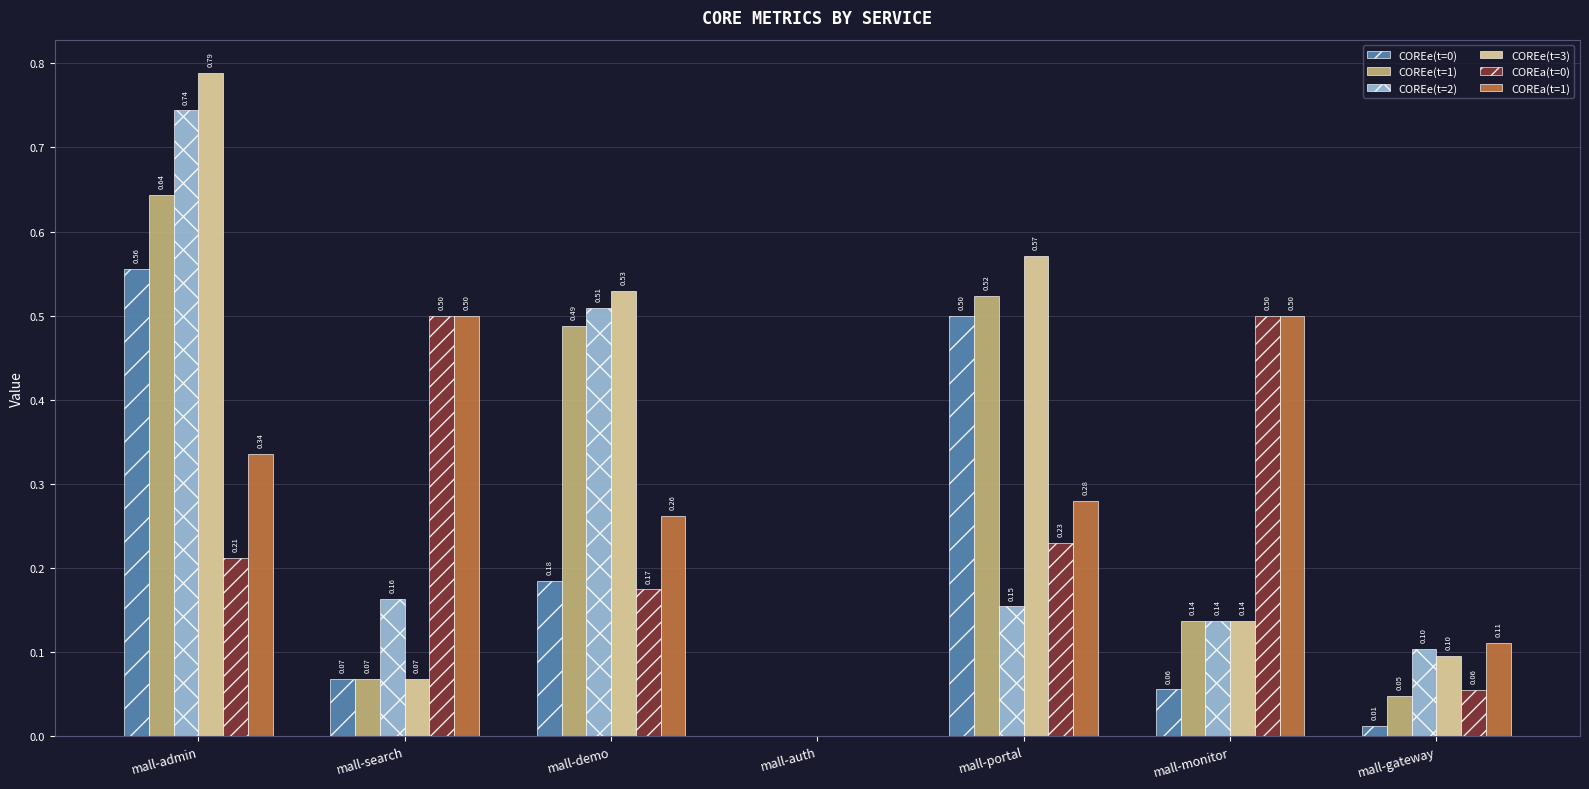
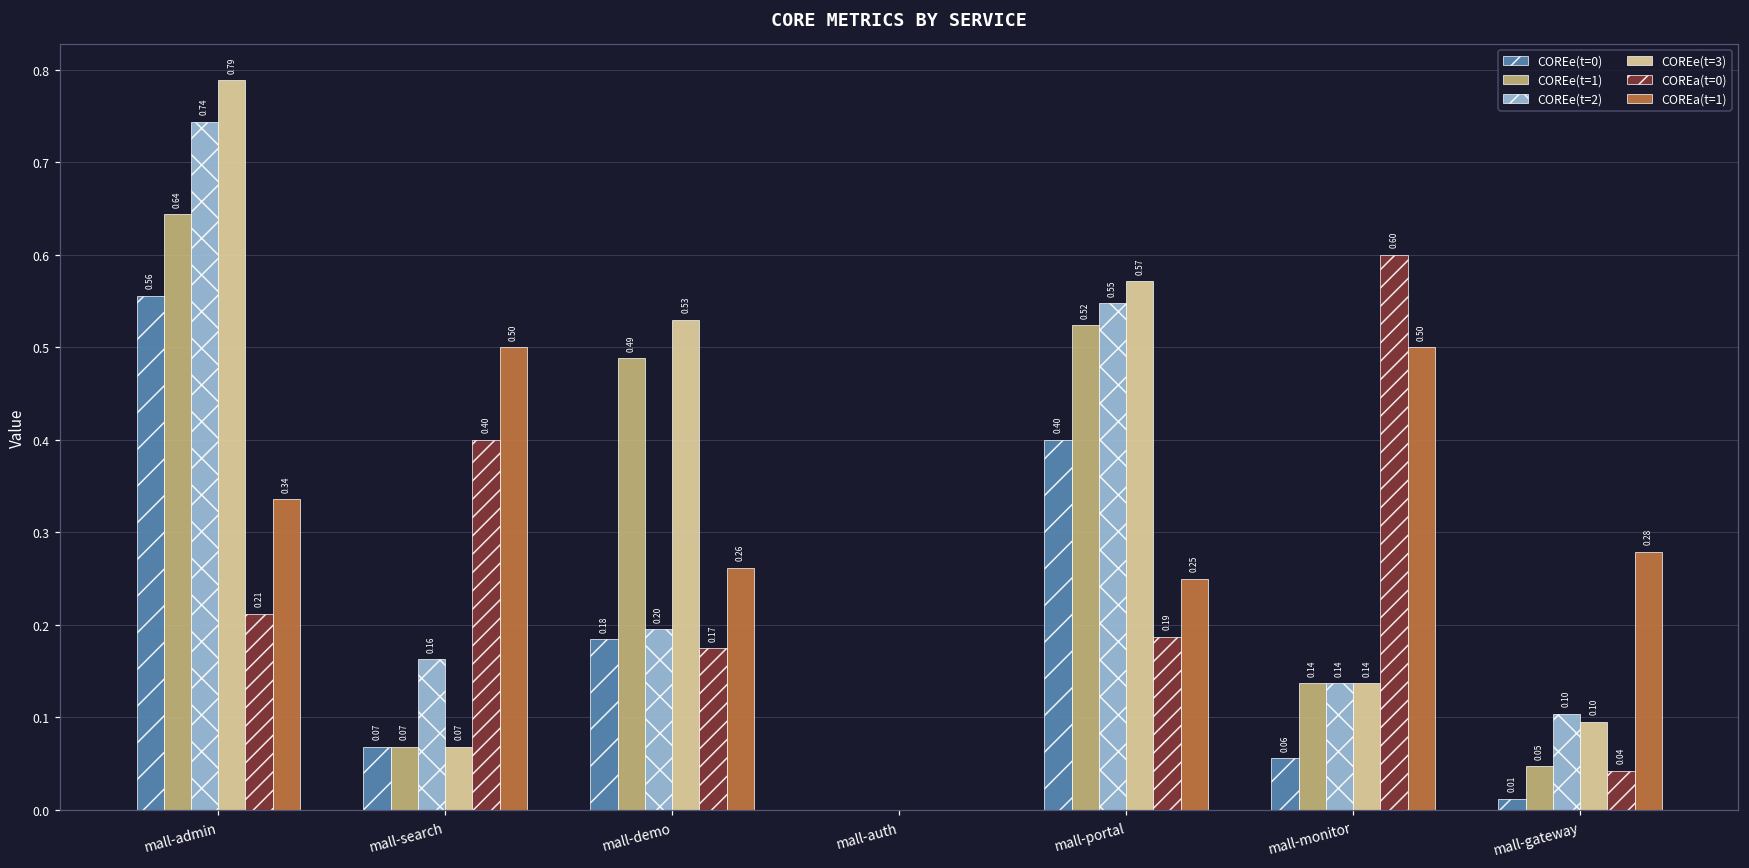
COREa(t=0), mall-search: 0.50 -> 0.40
COREe(t=2), mall-demo: 0.51 -> 0.20
COREe(t=0), mall-portal: 0.50 -> 0.40
COREe(t=2), mall-portal: 0.15 -> 0.55
COREa(t=0), mall-portal: 0.23 -> 0.19
COREa(t=1), mall-portal: 0.28 -> 0.25
COREa(t=0), mall-monitor: 0.50 -> 0.60
COREa(t=0), mall-gateway: 0.06 -> 0.04
COREa(t=1), mall-gateway: 0.11 -> 0.28
